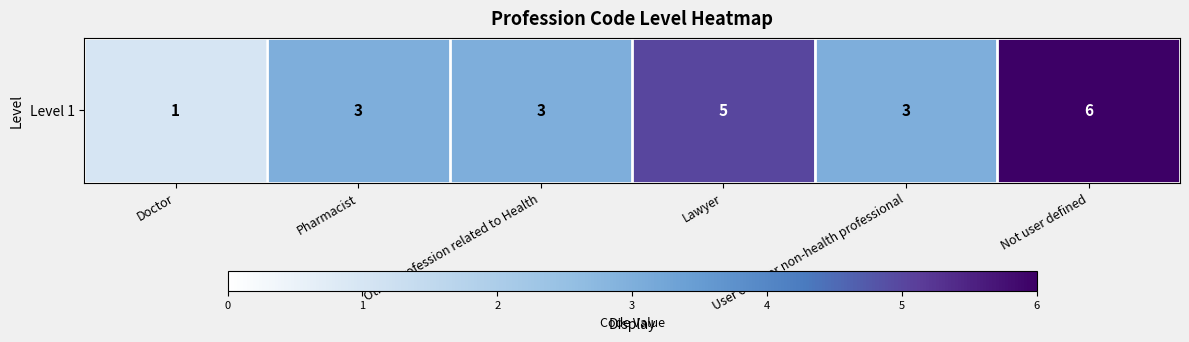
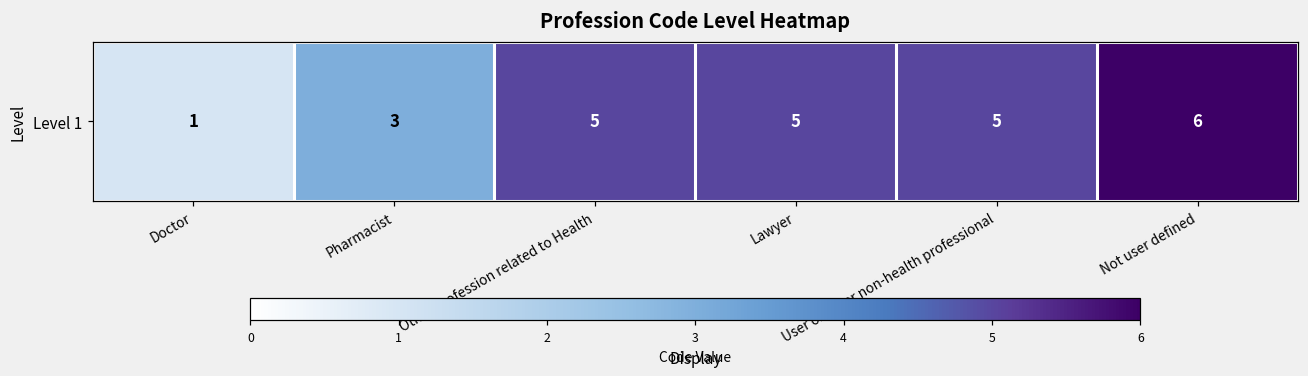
Level 1, Other Profession related to Health: 3 -> 5
Level 1, User or other non-health professional: 3 -> 5
